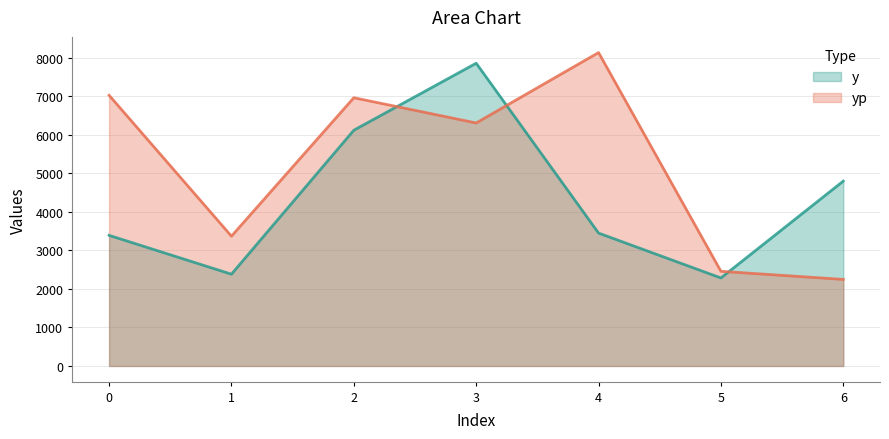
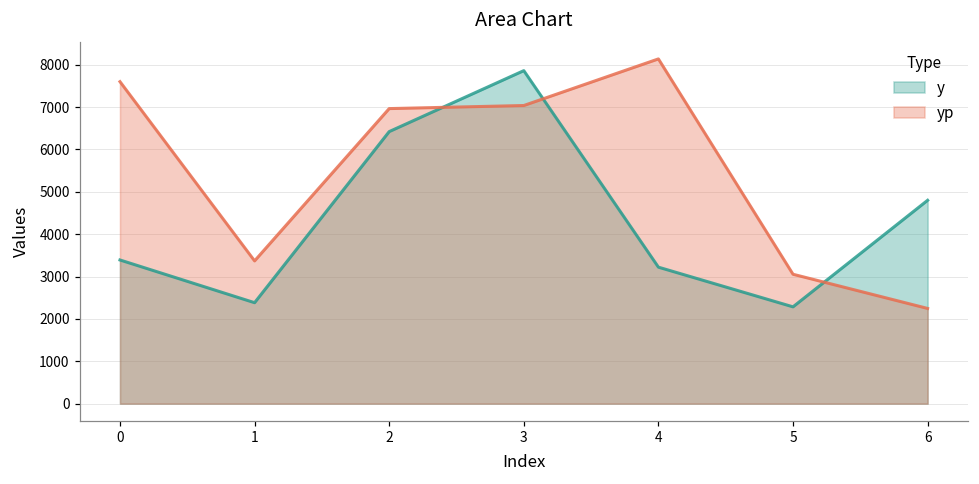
yp, 0: 7000 -> 7600
y, 2: 6100 -> 6400
yp, 3: 6300 -> 7000
y, 4: 3500 -> 3200
yp, 5: 2500 -> 3100
